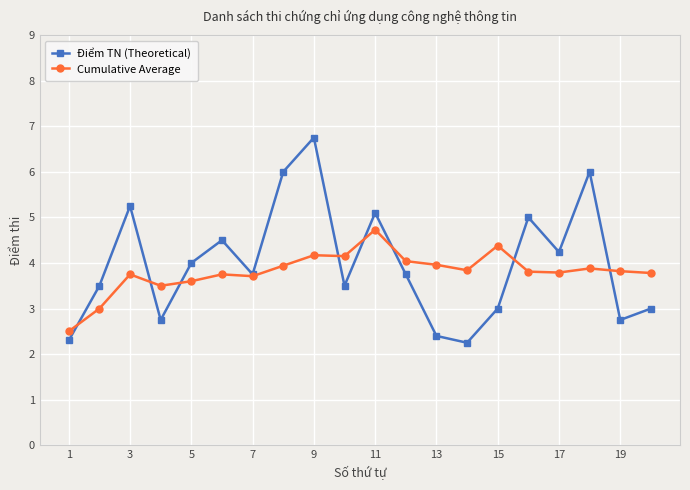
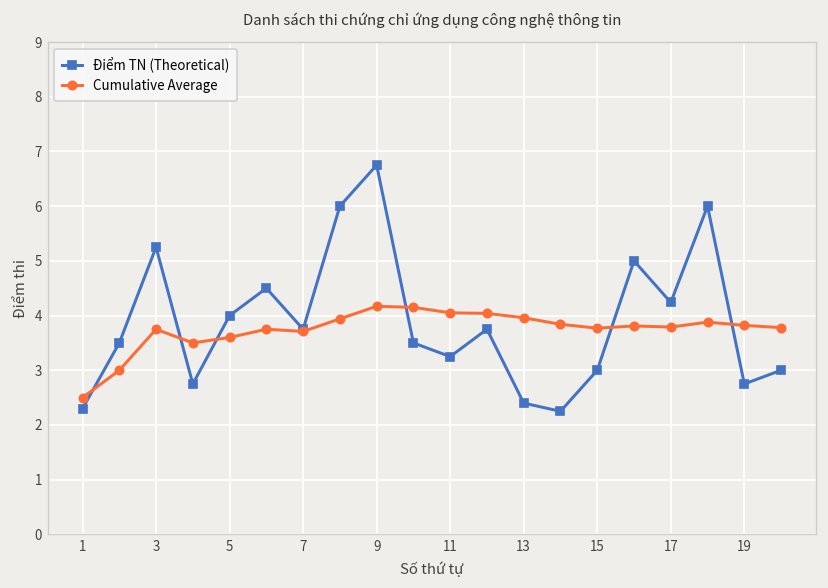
Điểm TN (Theoretical), 11: 5.1 -> 3.3
Cumulative Average, 11: 4.7 -> 4.1
Cumulative Average, 15: 4.4 -> 3.8
